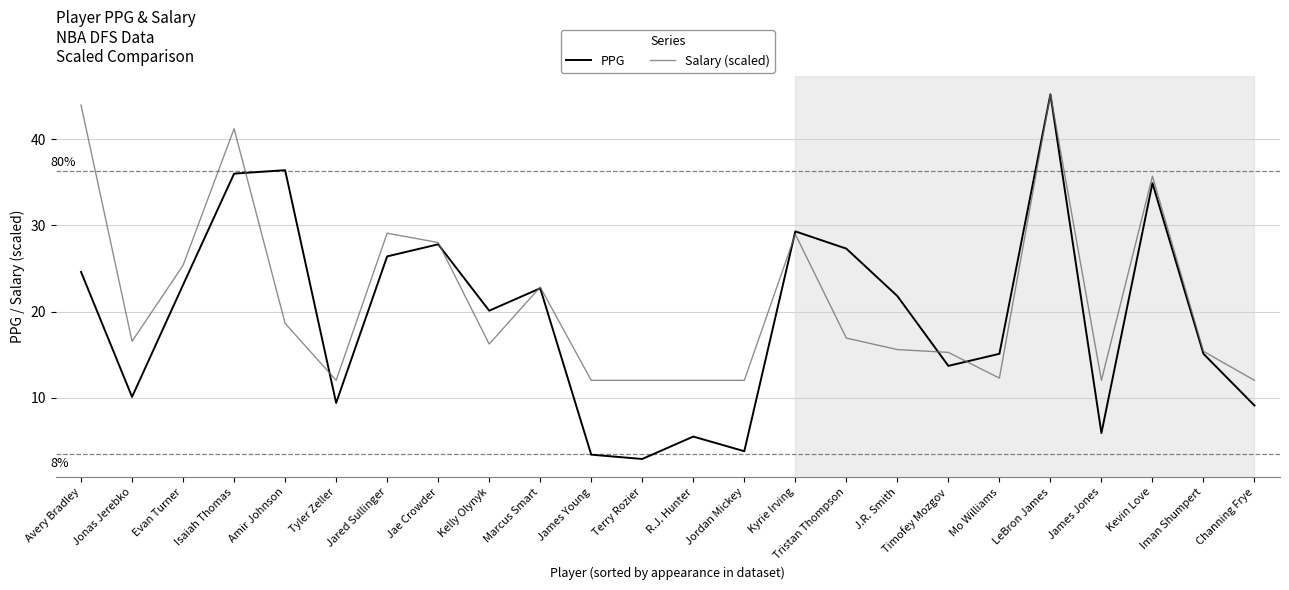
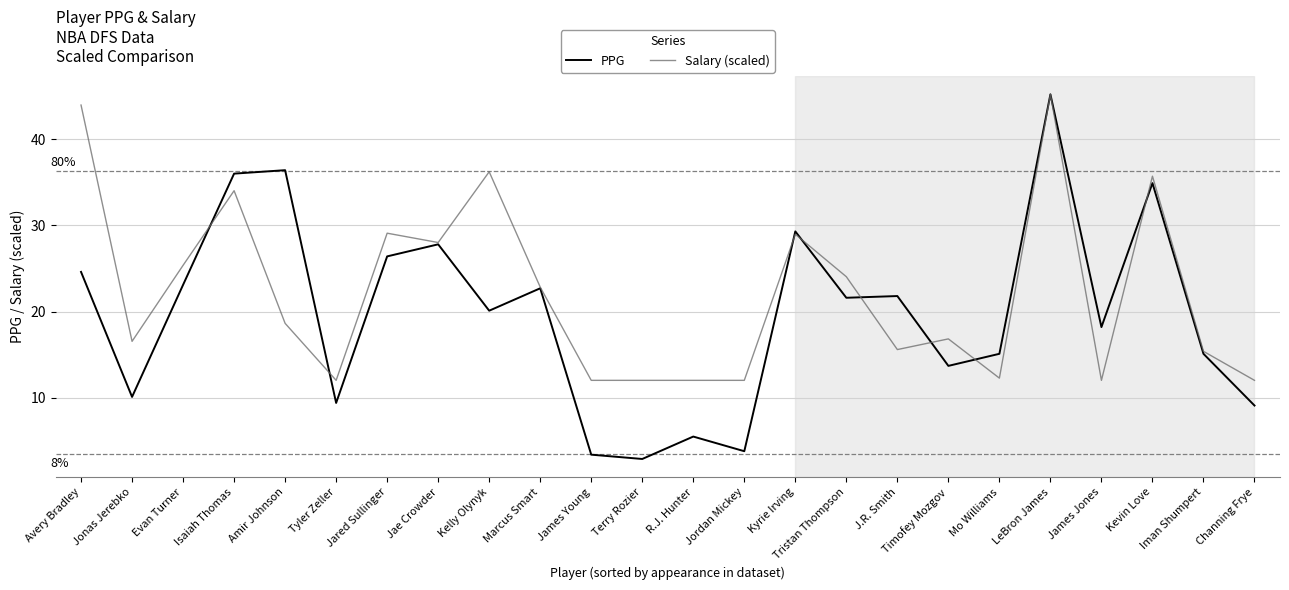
Salary (scaled), Isaiah Thomas: 41 -> 34
Salary (scaled), Kelly Olynyk: 16 -> 36
PPG, Tristan Thompson: 27 -> 22
Salary (scaled), Tristan Thompson: 17 -> 24
Salary (scaled), Timofey Mozgov: 15 -> 17
PPG, James Jones: 6 -> 18
